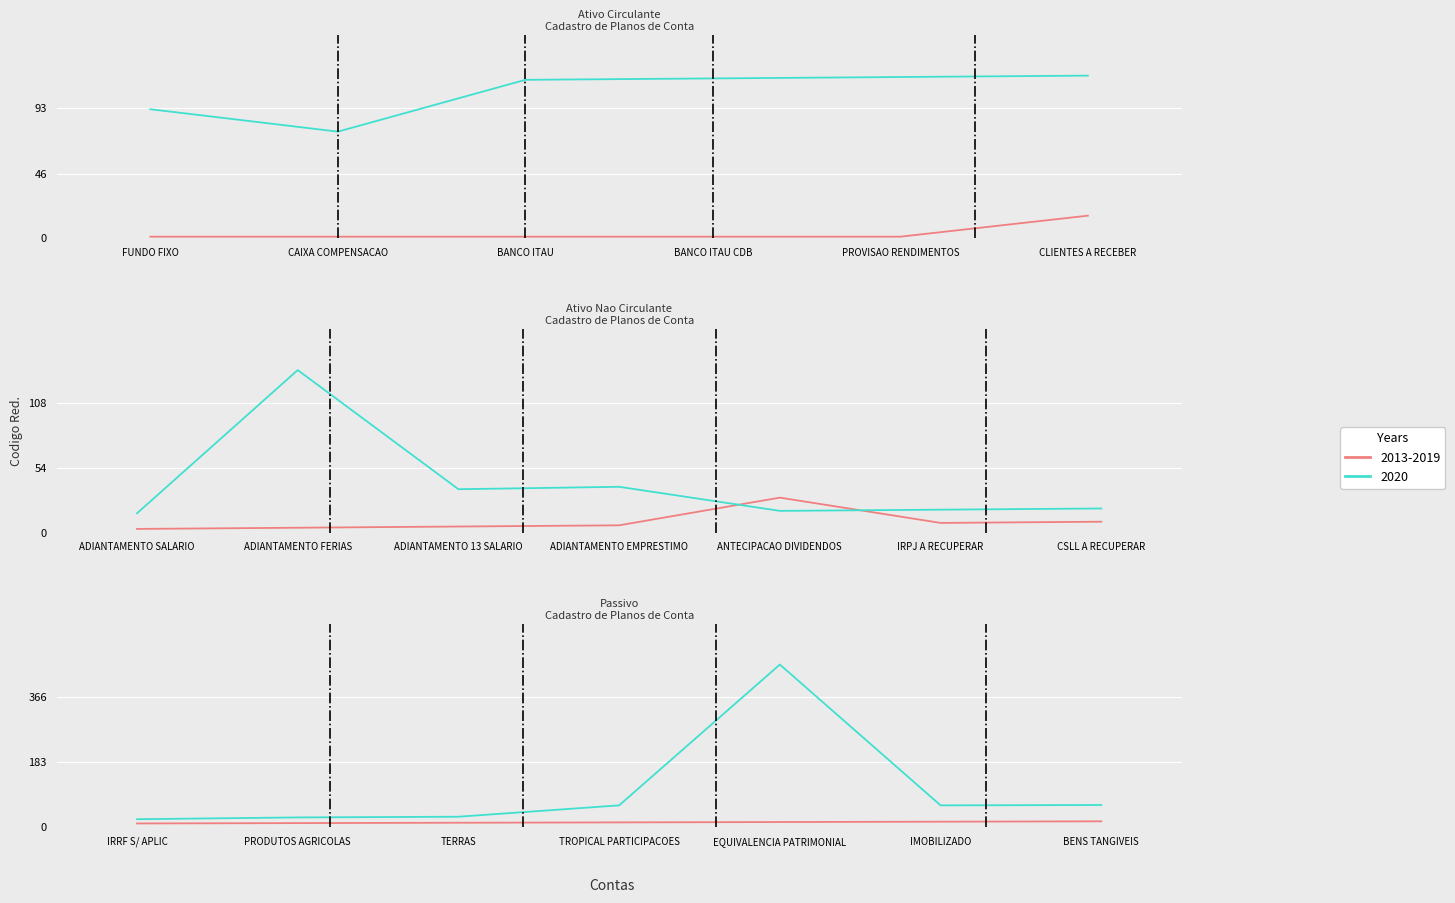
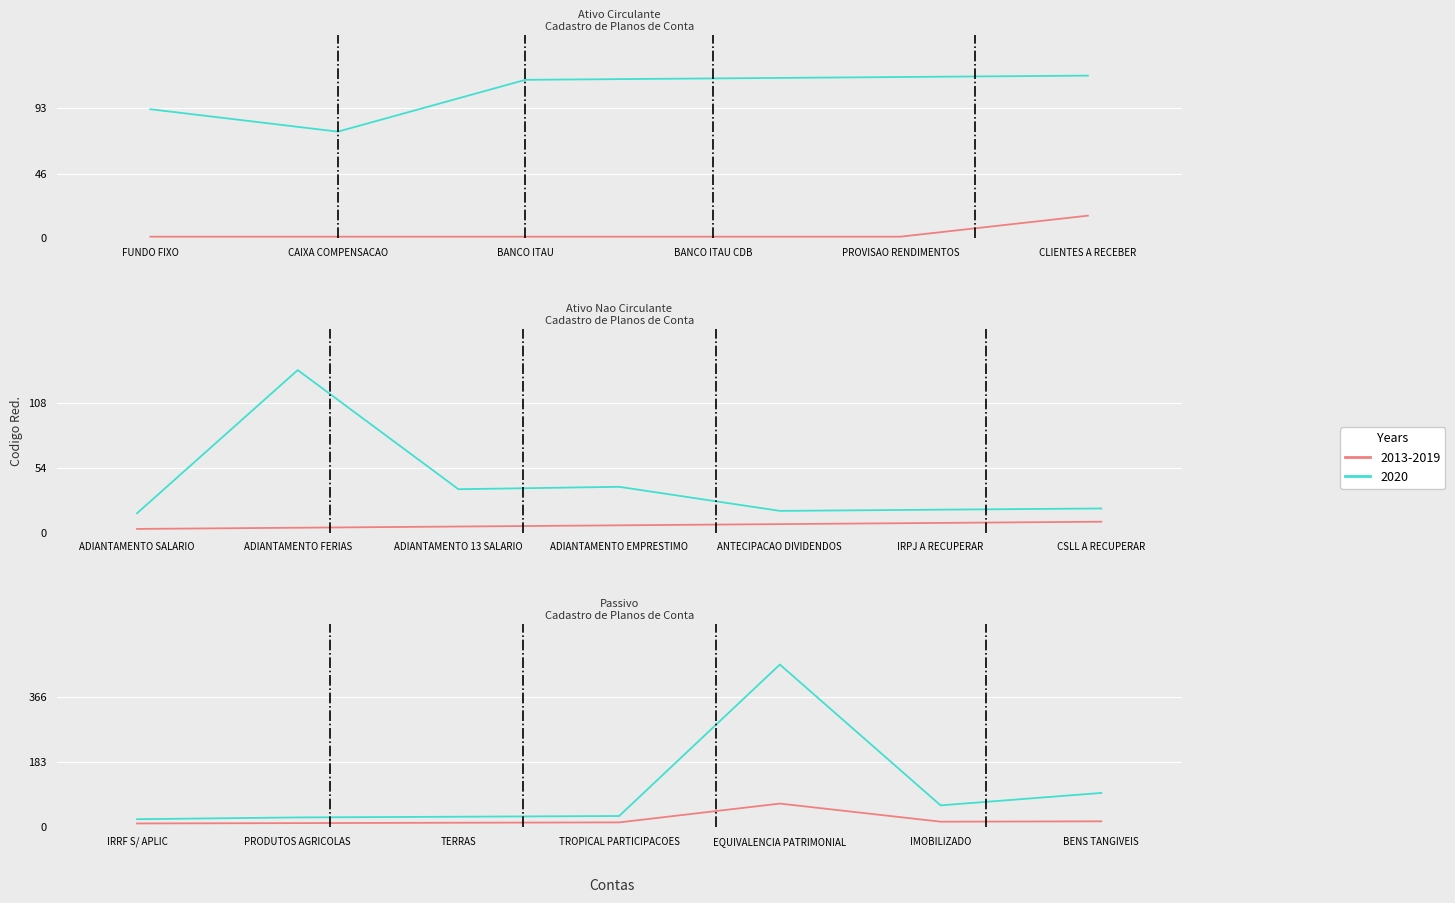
Ativo Nao Circulante Cadastro de Planos de Conta, 2013-2019, ANTECIPACAO DIVIDENDOS: 29 -> 7
Passivo Cadastro de Planos de Conta, 2020, TROPICAL PARTICIPACOES: 60 -> 30
Passivo Cadastro de Planos de Conta, 2013-2019, EQUIVALENCIA PATRIMONIAL: 10 -> 70
Passivo Cadastro de Planos de Conta, 2020, BENS TANGIVEIS: 60 -> 100
